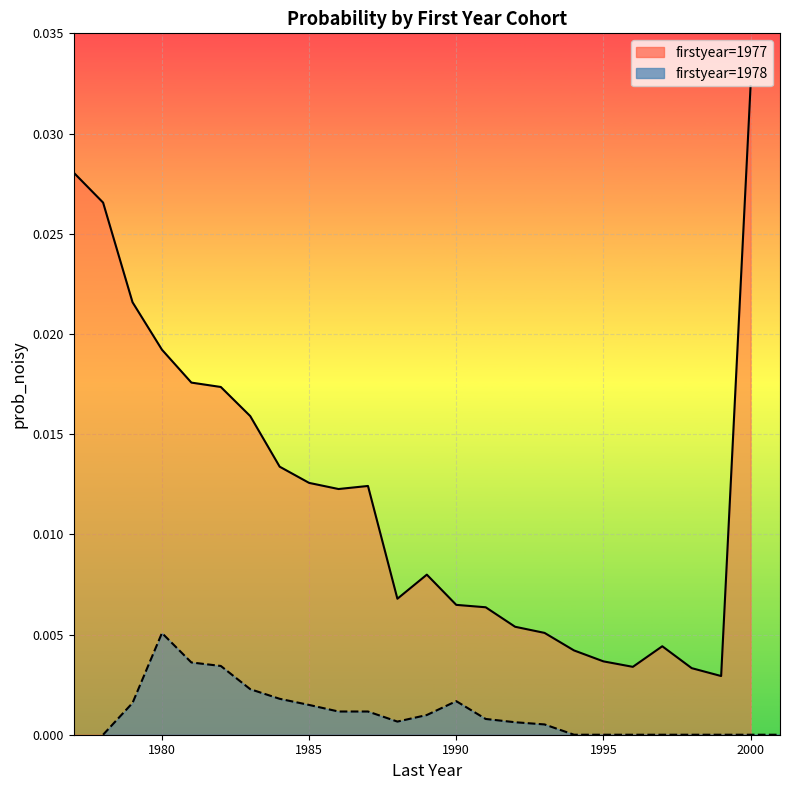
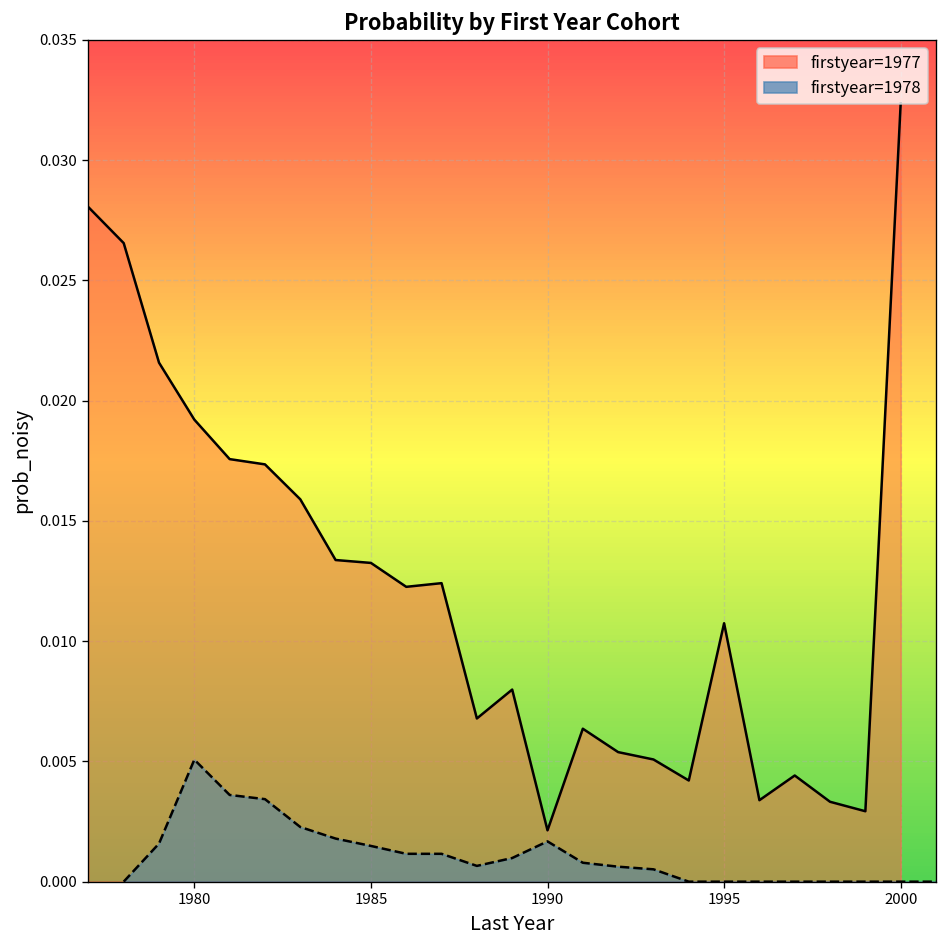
firstyear=1977, 1985: 0.0126 -> 0.0133
firstyear=1977, 1990: 0.0065 -> 0.0021
firstyear=1977, 1995: 0.0037 -> 0.0107
